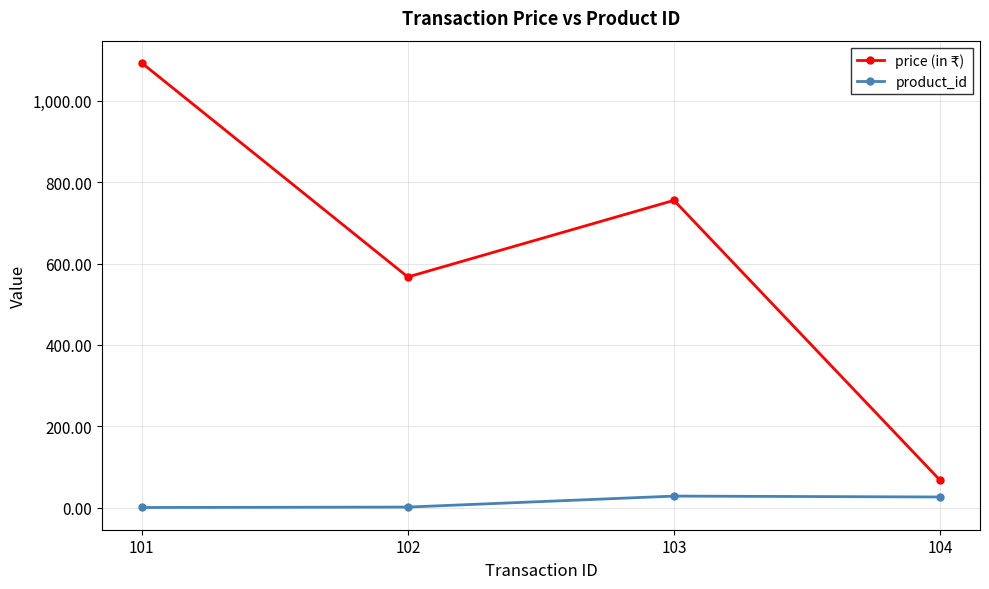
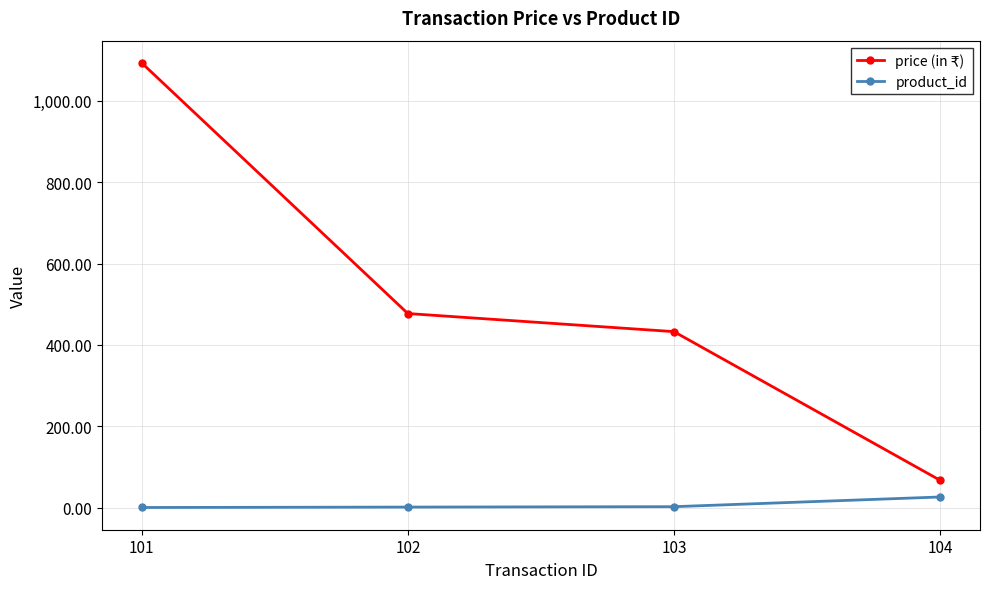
price (in ₹), 102: 570 -> 480
price (in ₹), 103: 760 -> 430
product_id, 103: 30 -> 0
